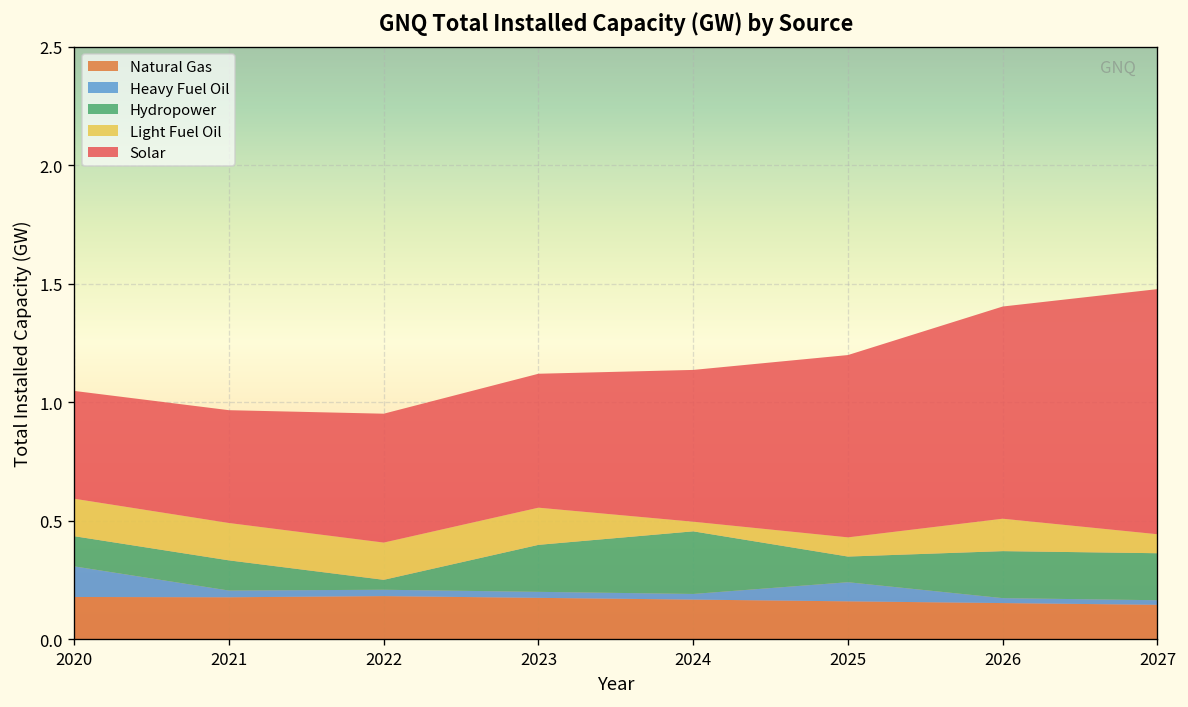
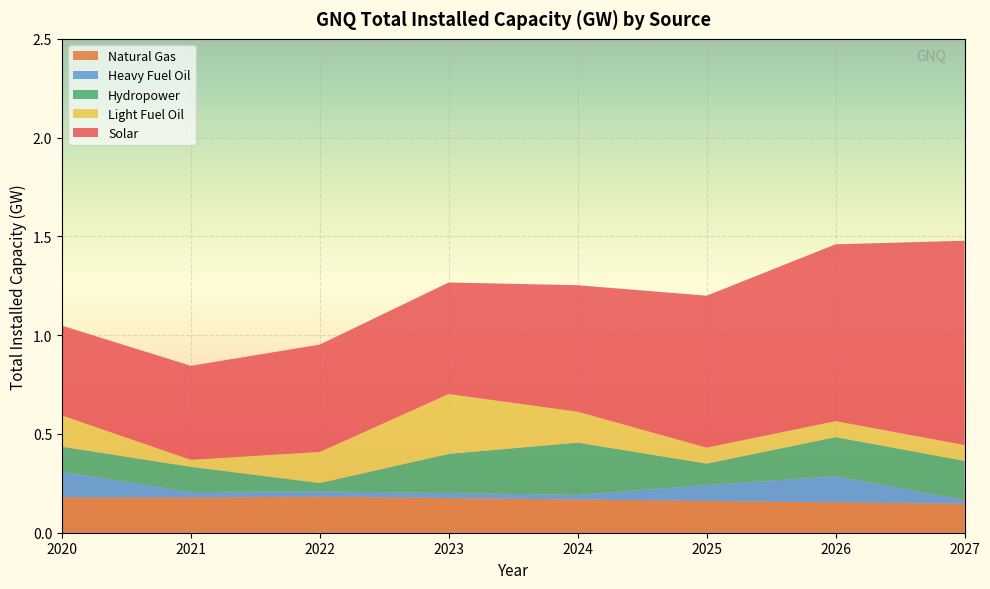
Light Fuel Oil, 2021: 0.16 -> 0.04
Light Fuel Oil, 2023: 0.16 -> 0.30
Light Fuel Oil, 2024: 0.04 -> 0.16
Heavy Fuel Oil, 2026: 0.02 -> 0.13
Light Fuel Oil, 2026: 0.14 -> 0.08
